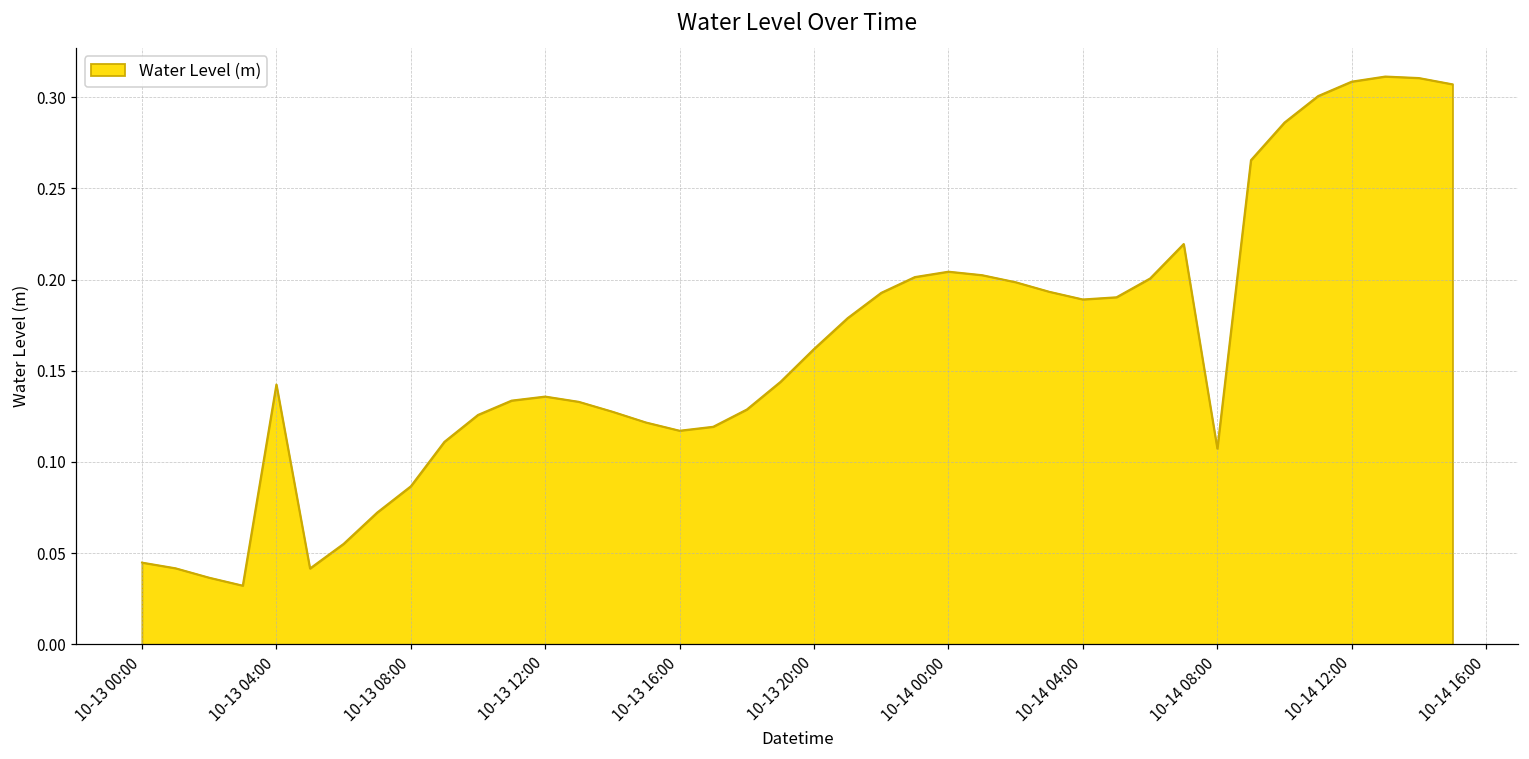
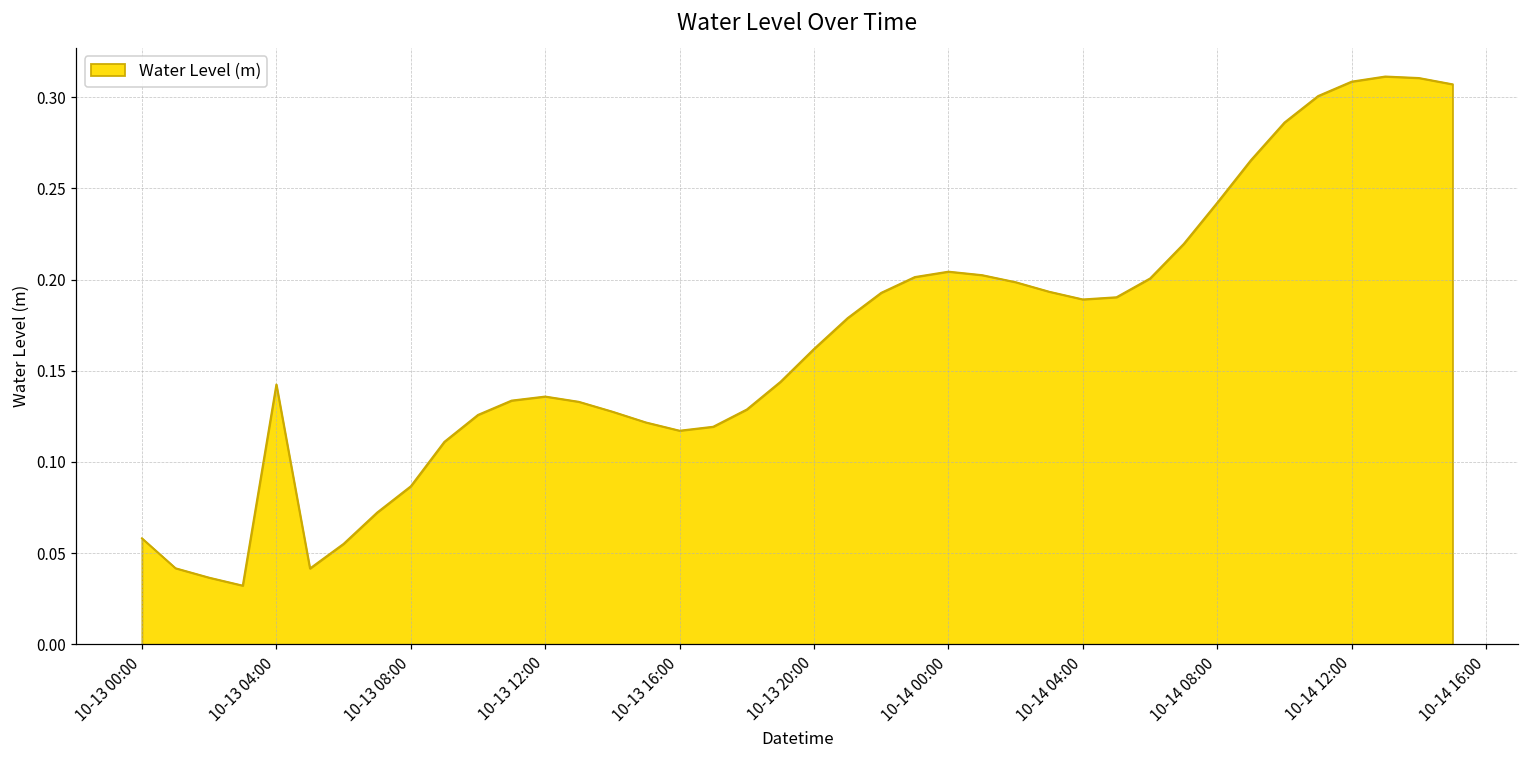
10-13 00:00: 0.045 -> 0.058
10-14 08:00: 0.107 -> 0.242
